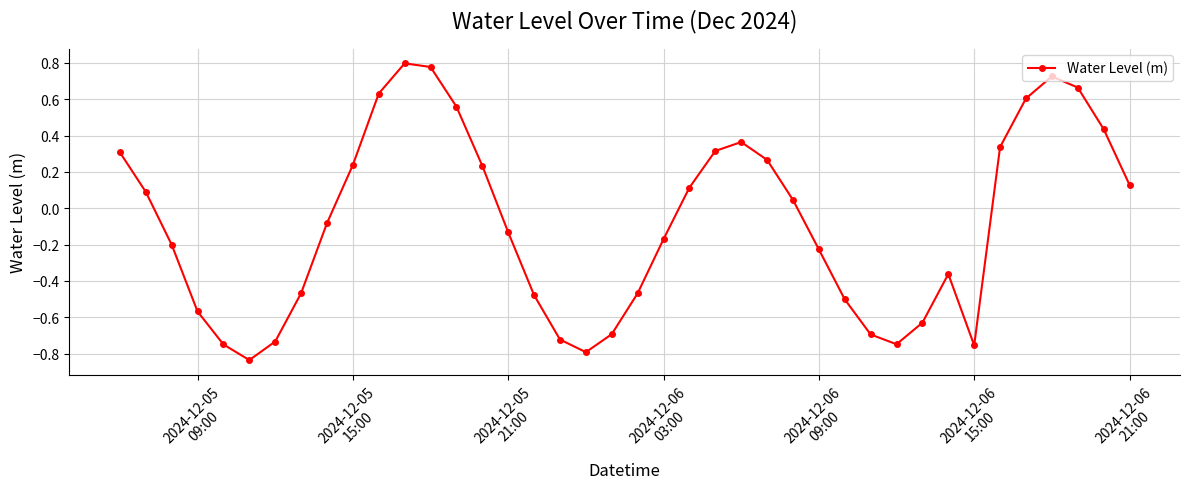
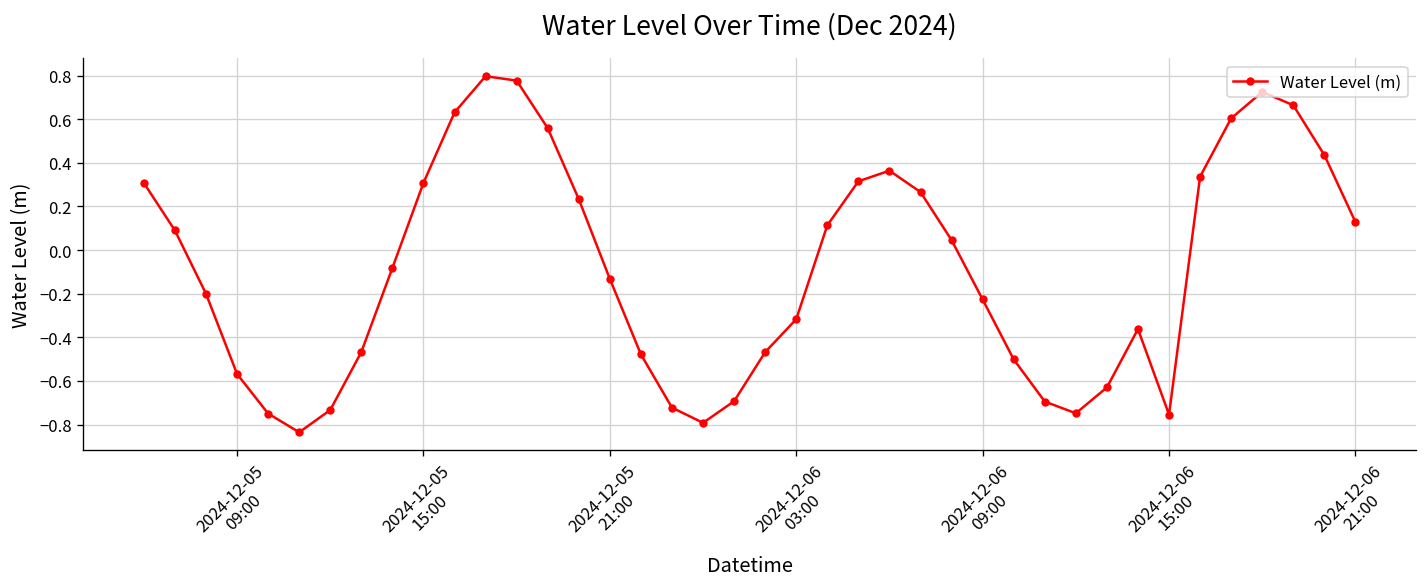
2024-12-05 15:00: 0.24 -> 0.31
2024-12-06 03:00: -0.17 -> -0.32
